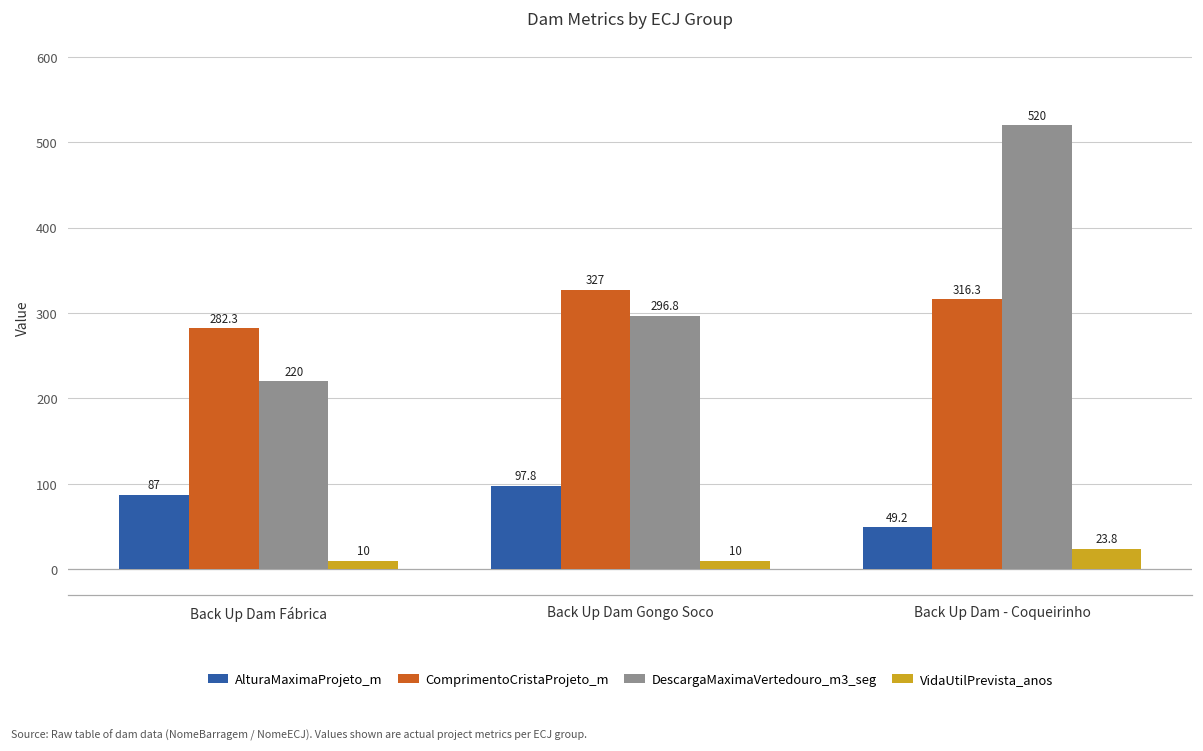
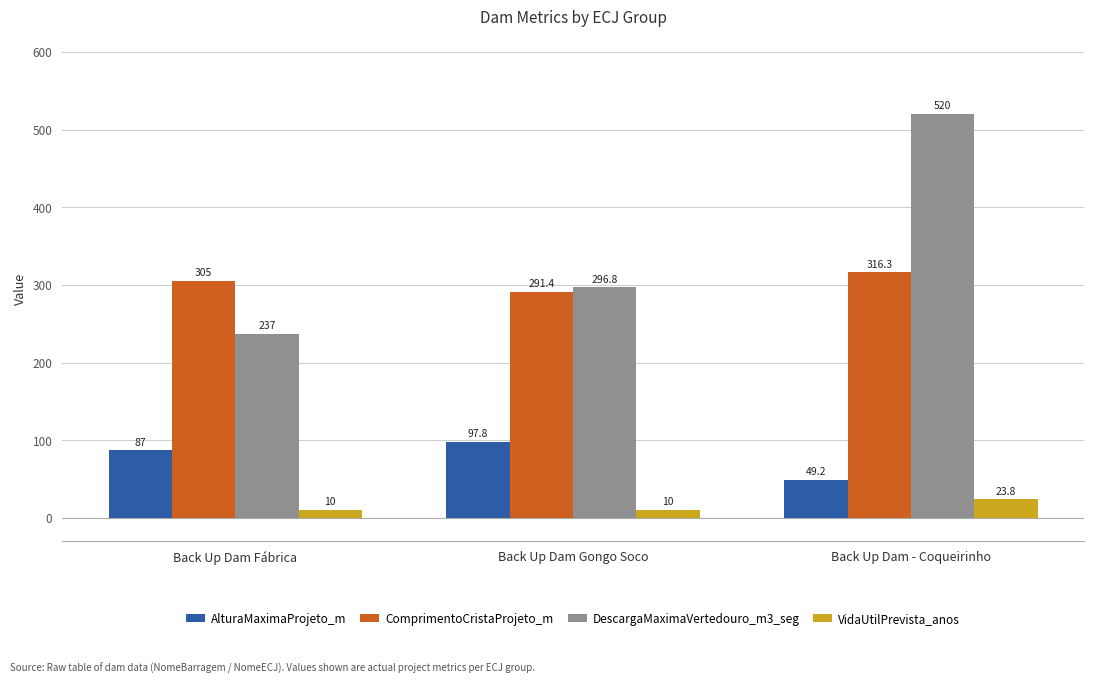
ComprimentoCristaProjeto_m, Back Up Dam Fábrica: 282.3 -> 305
DescargaMaximaVertedouro_m3_seg, Back Up Dam Fábrica: 220 -> 237
ComprimentoCristaProjeto_m, Back Up Dam Gongo Soco: 327 -> 291.4
